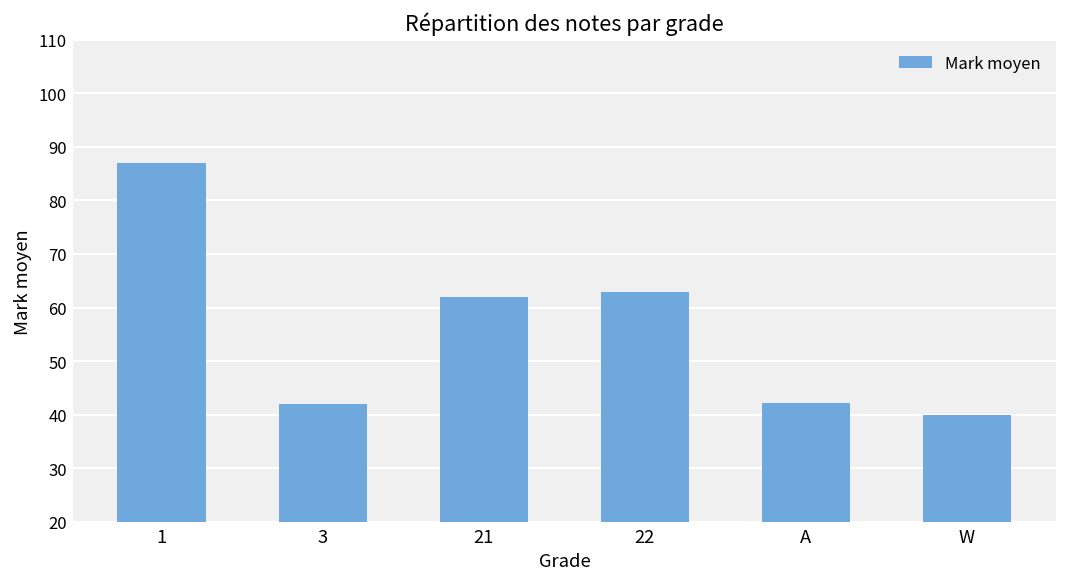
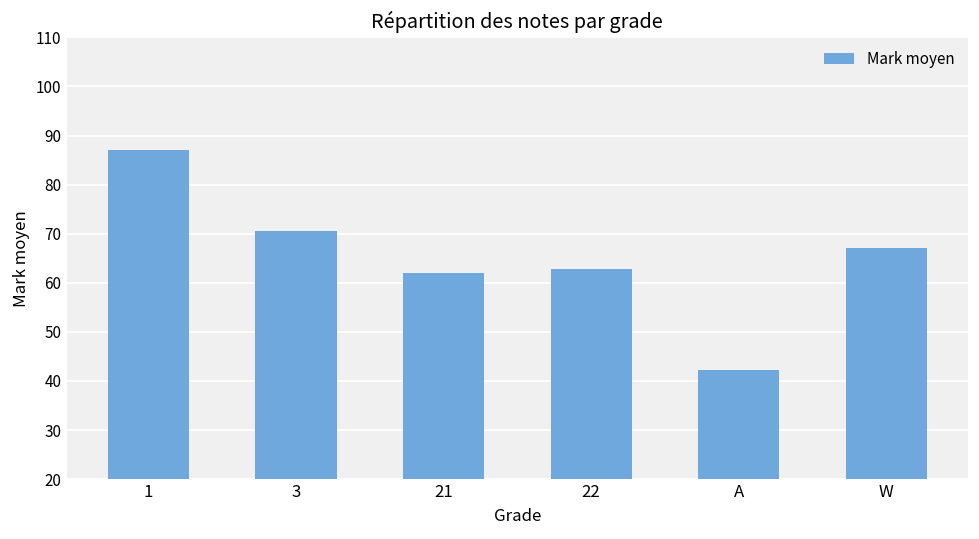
3: 42 -> 71
W: 40 -> 67
